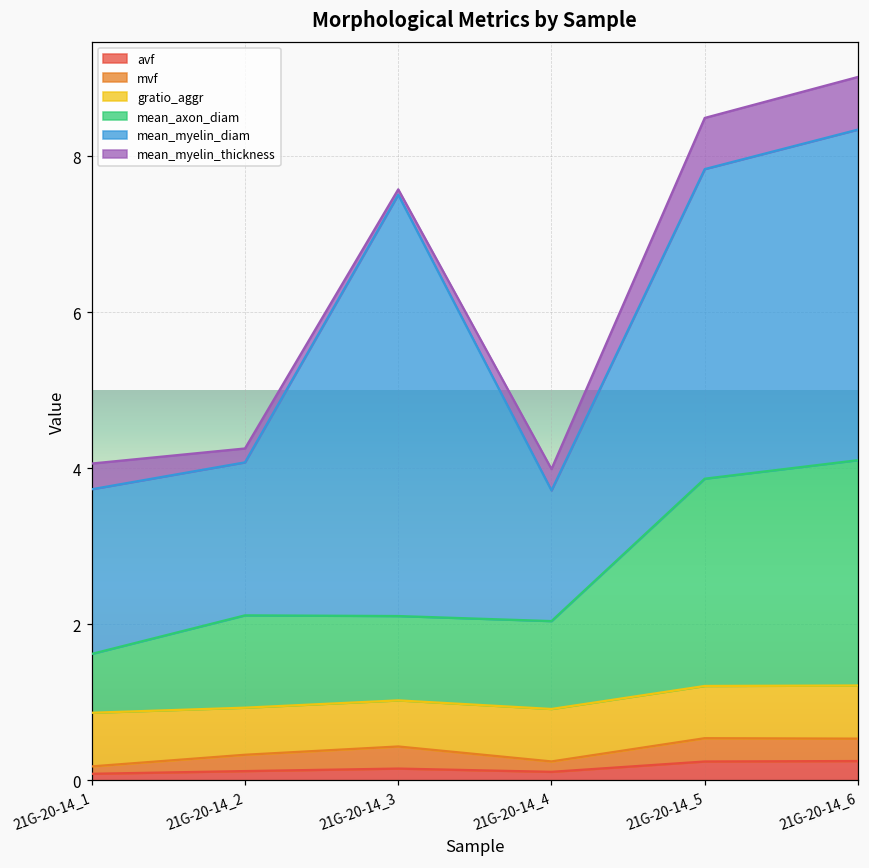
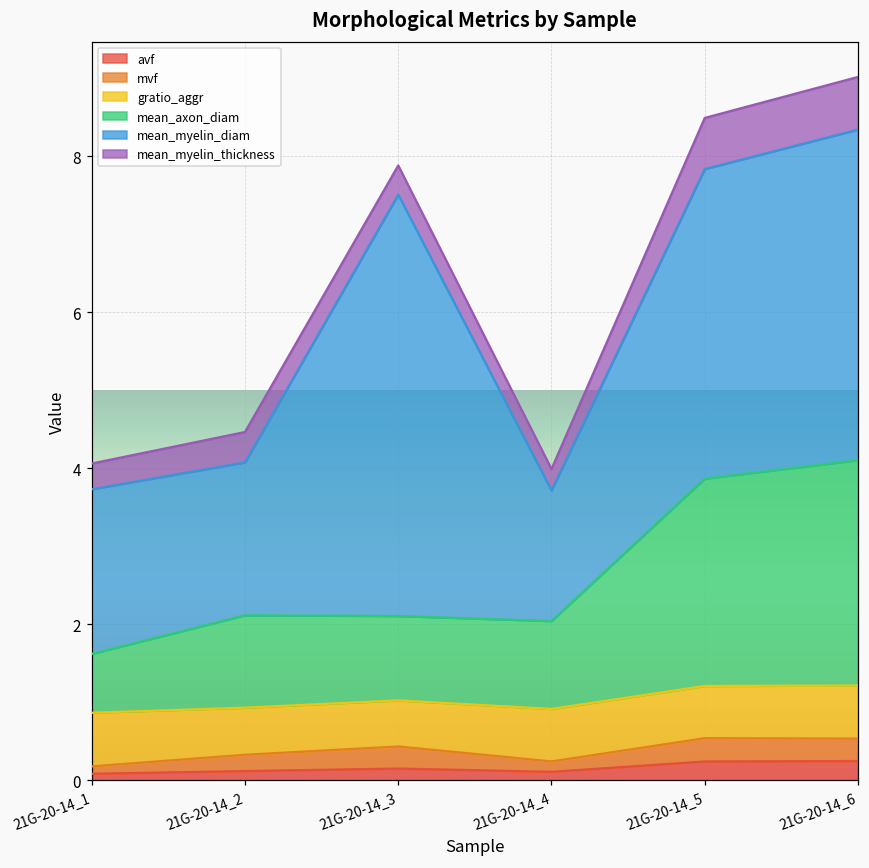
mean_myelin_thickness, 21G-20-14_2: 0.2 -> 0.4
mean_myelin_thickness, 21G-20-14_3: 0.1 -> 0.4
